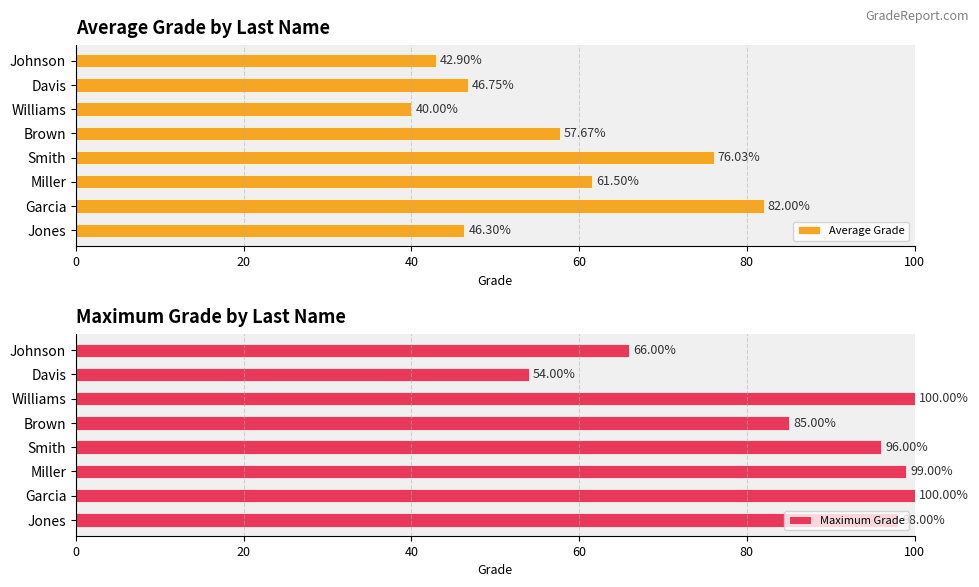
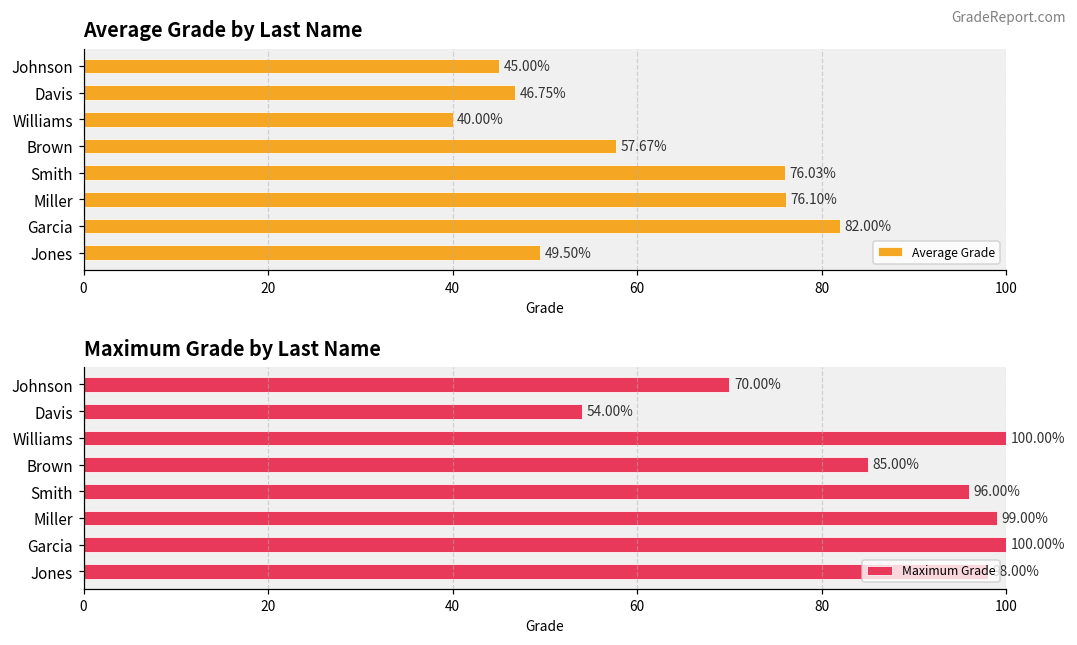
Average Grade by Last Name, Johnson: 42.90% -> 45.00%
Average Grade by Last Name, Miller: 61.50% -> 76.10%
Average Grade by Last Name, Jones: 46.30% -> 49.50%
Maximum Grade by Last Name, Johnson: 66.00% -> 70.00%
